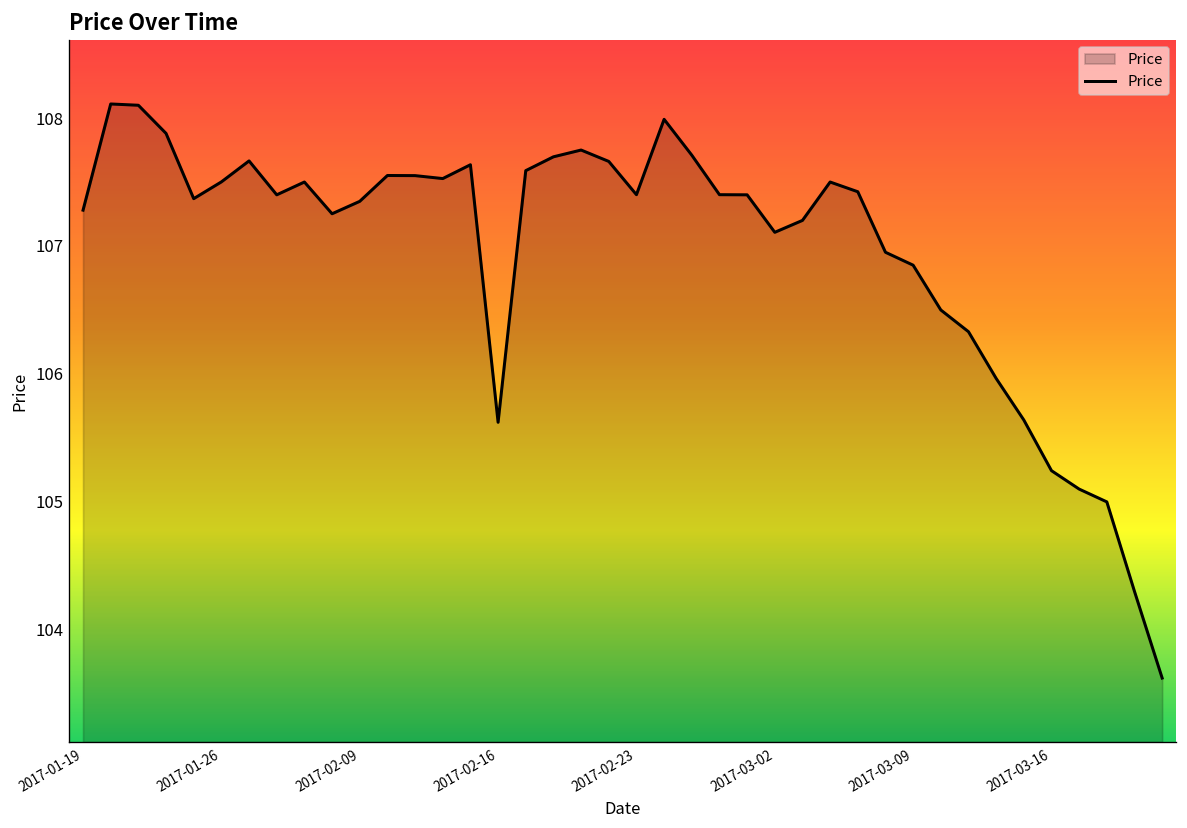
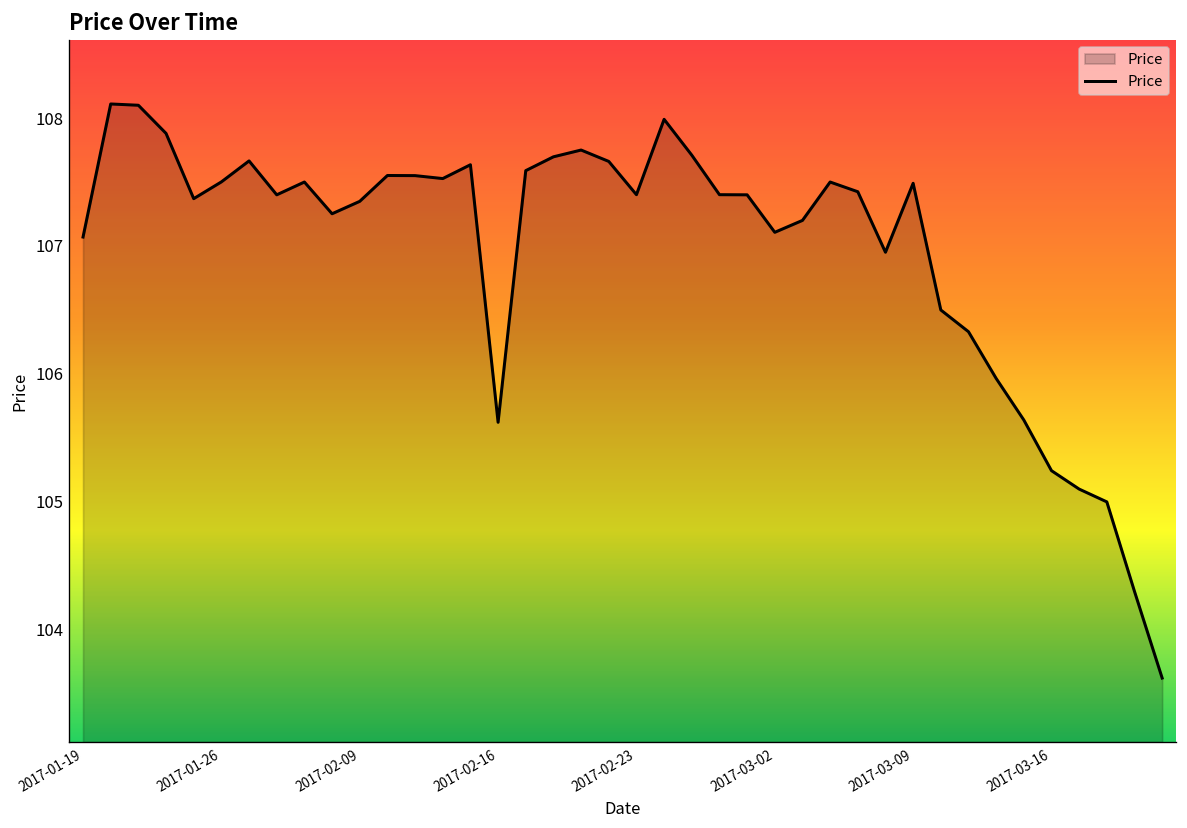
2017-01-19: 107.28 -> 107.07
2017-03-09: 106.85 -> 107.49
